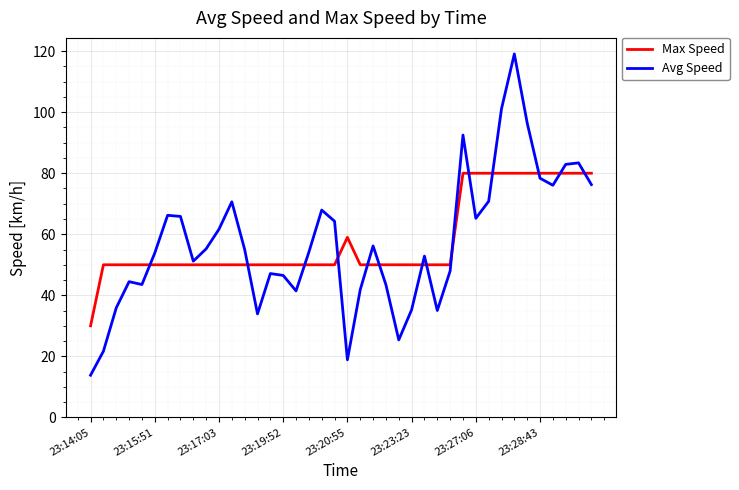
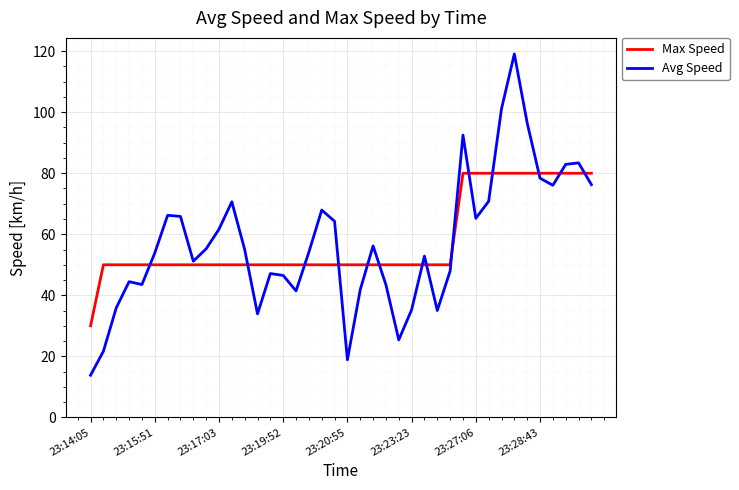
Max Speed, 23:20:55: 59 -> 50
